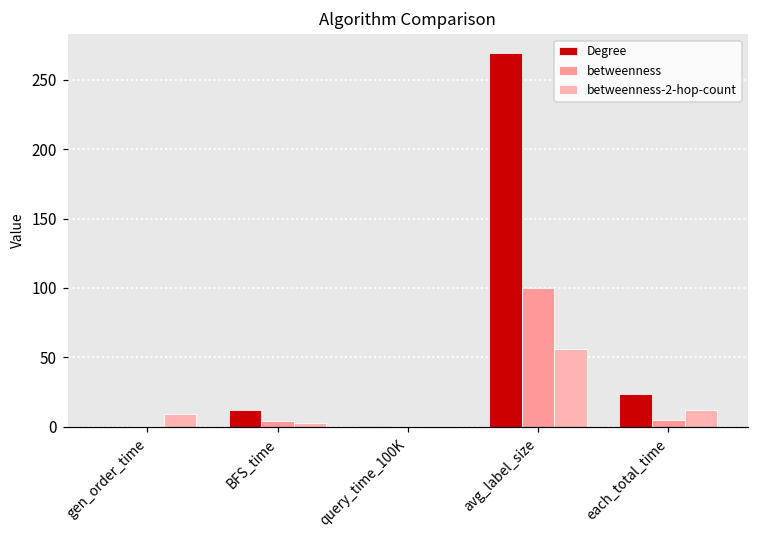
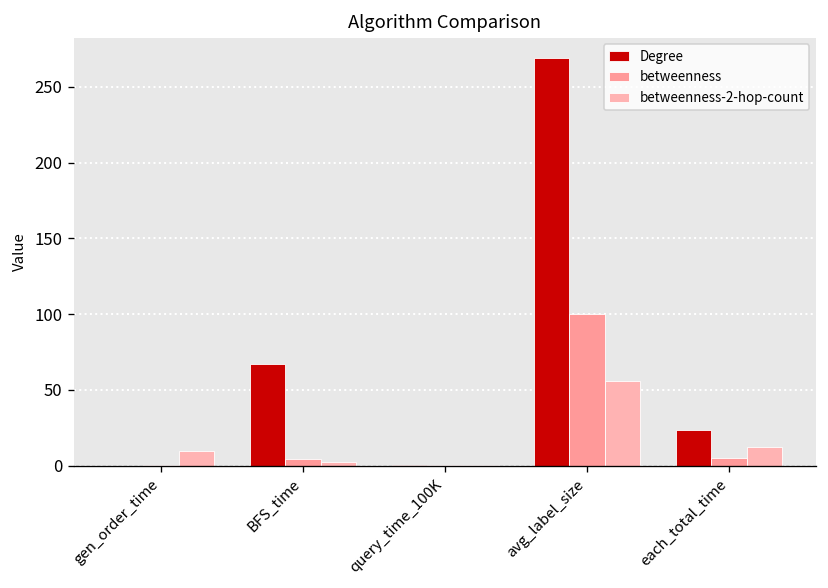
Degree, BFS_time: 12 -> 67
